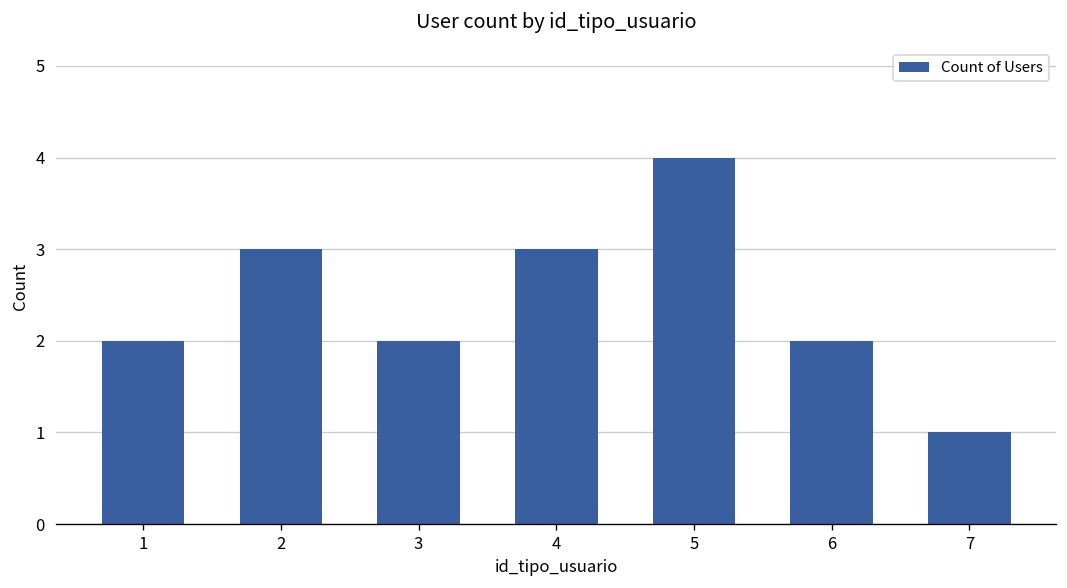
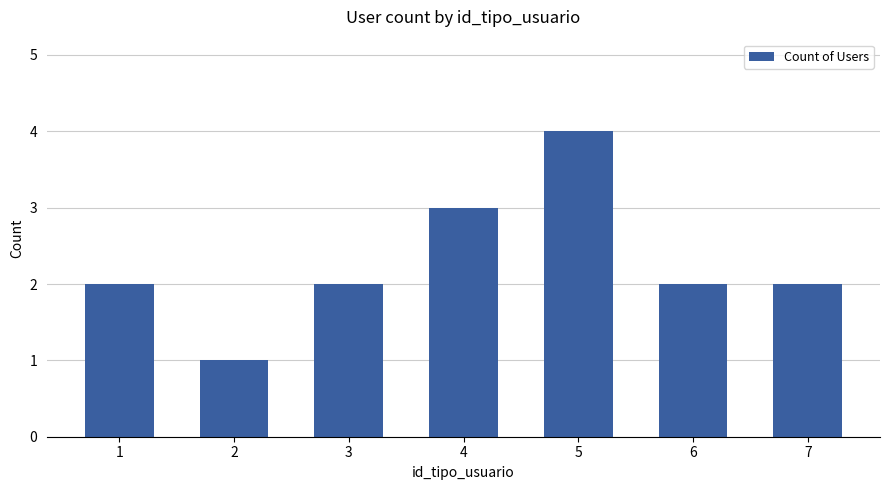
2: 3 -> 1
7: 1 -> 2
